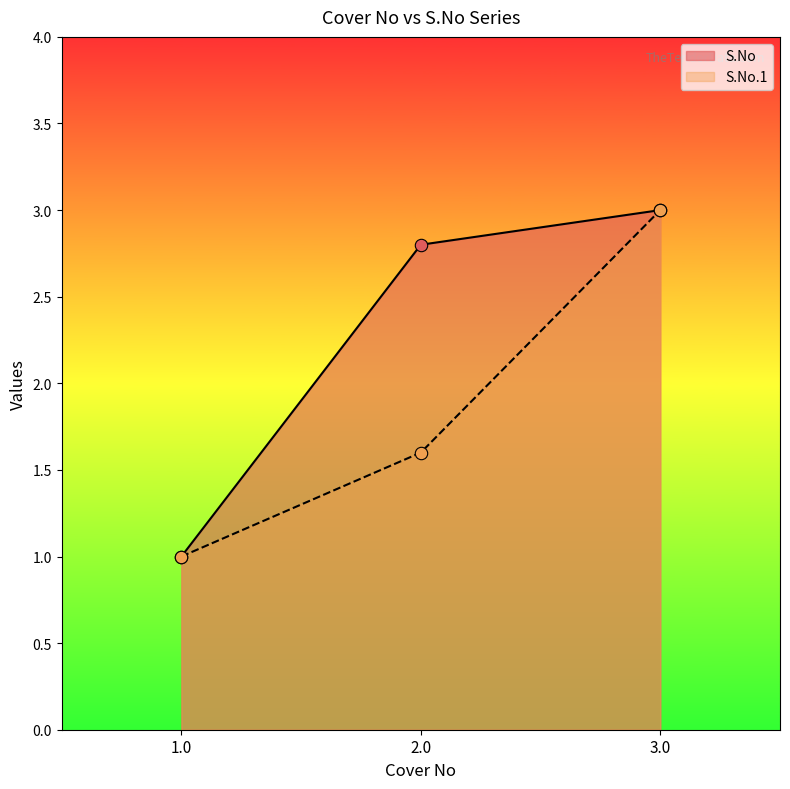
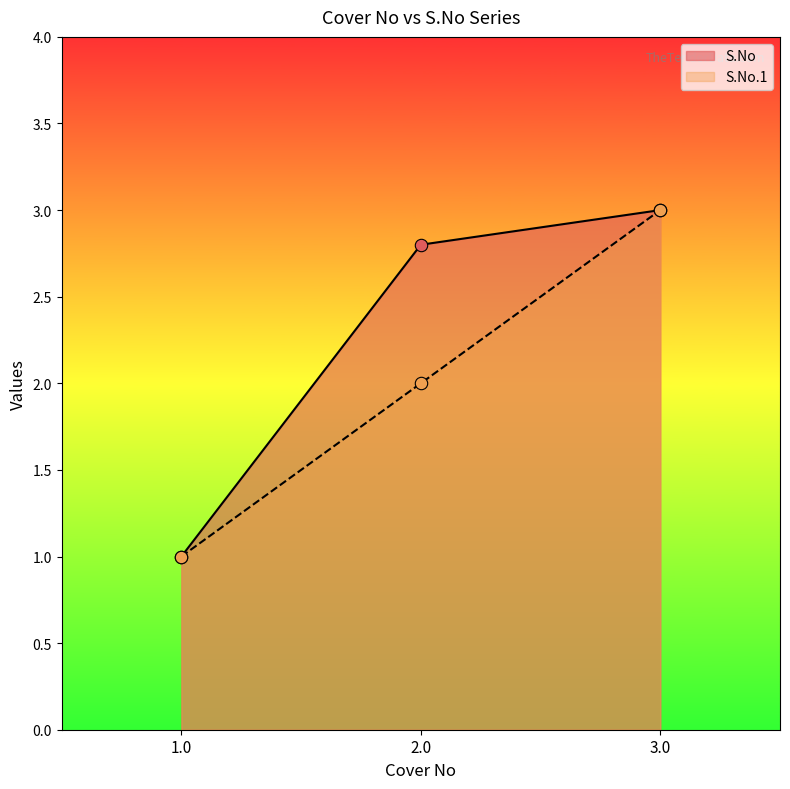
S.No.1, 2.0: 1.6 -> 2.0
